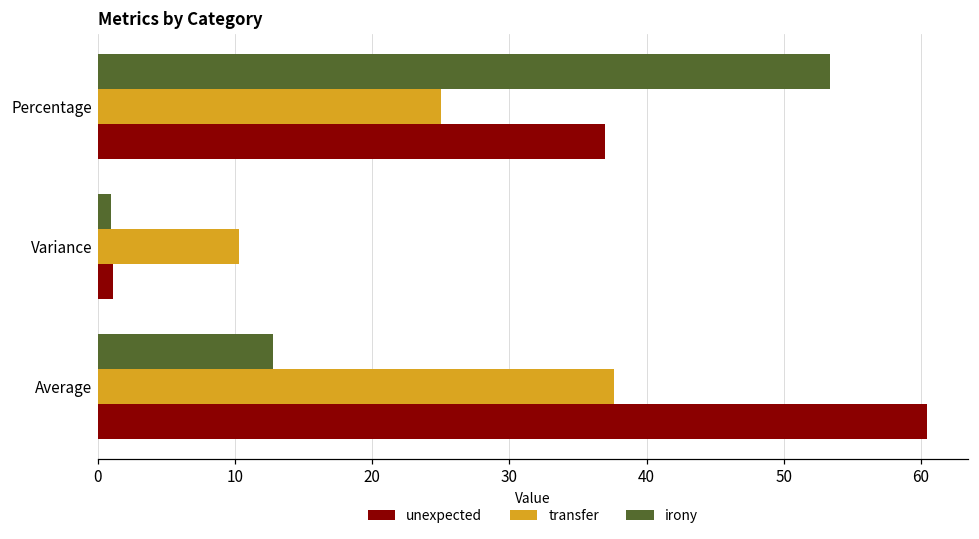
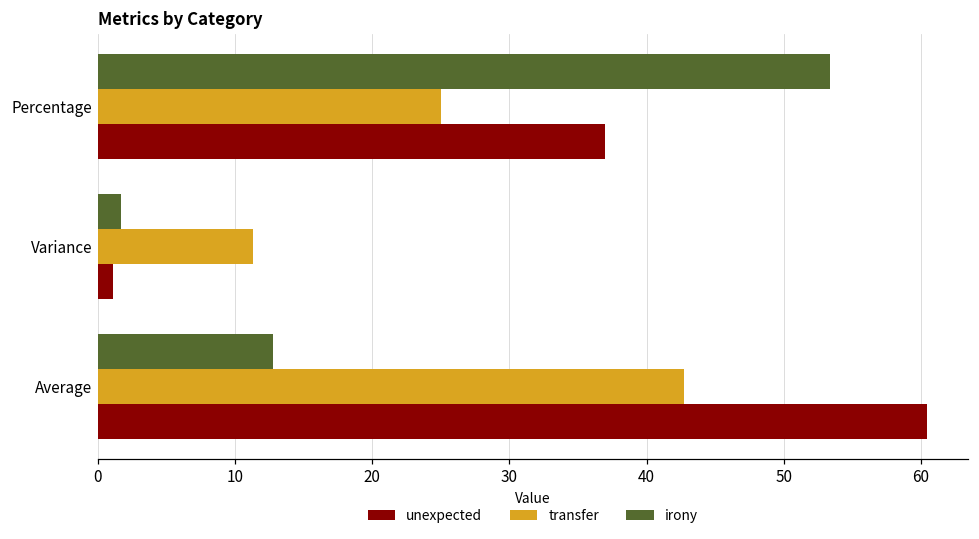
irony, Variance: 1.0 -> 1.7
transfer, Variance: 10.3 -> 11.3
transfer, Average: 37.6 -> 42.7
